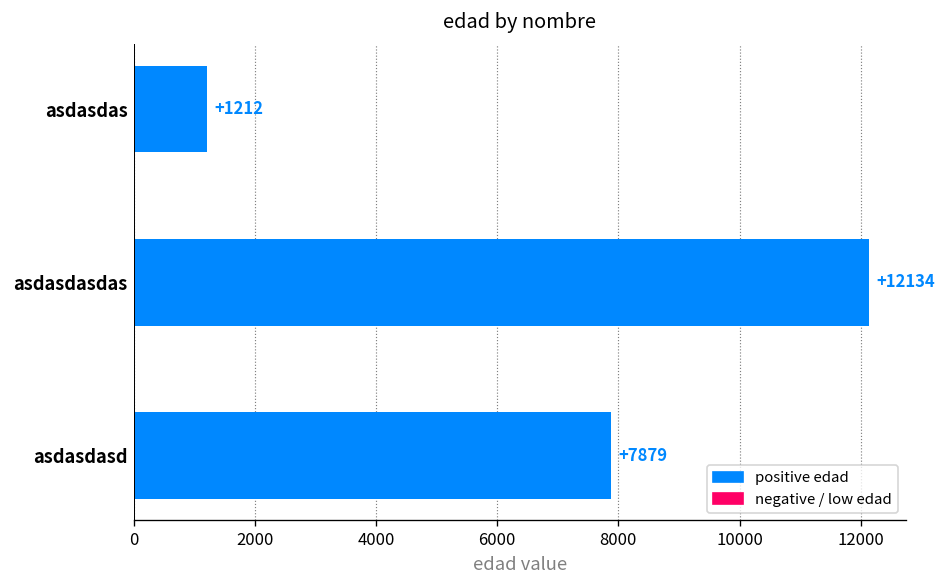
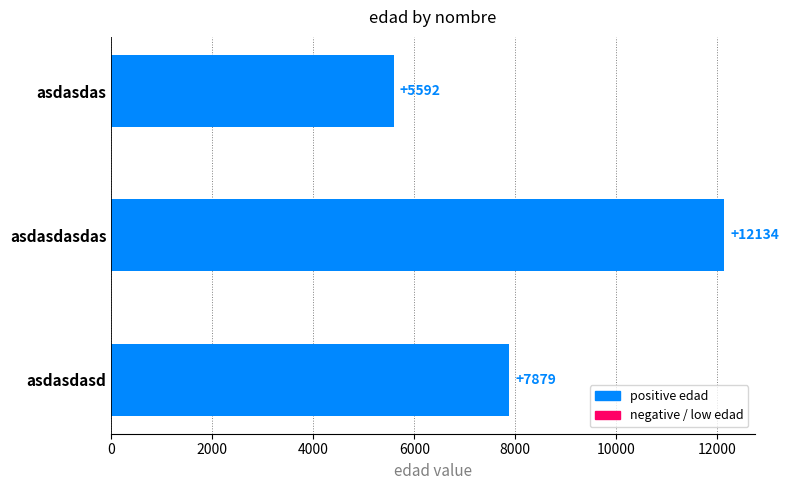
asdasdas: +1212 -> +5592
